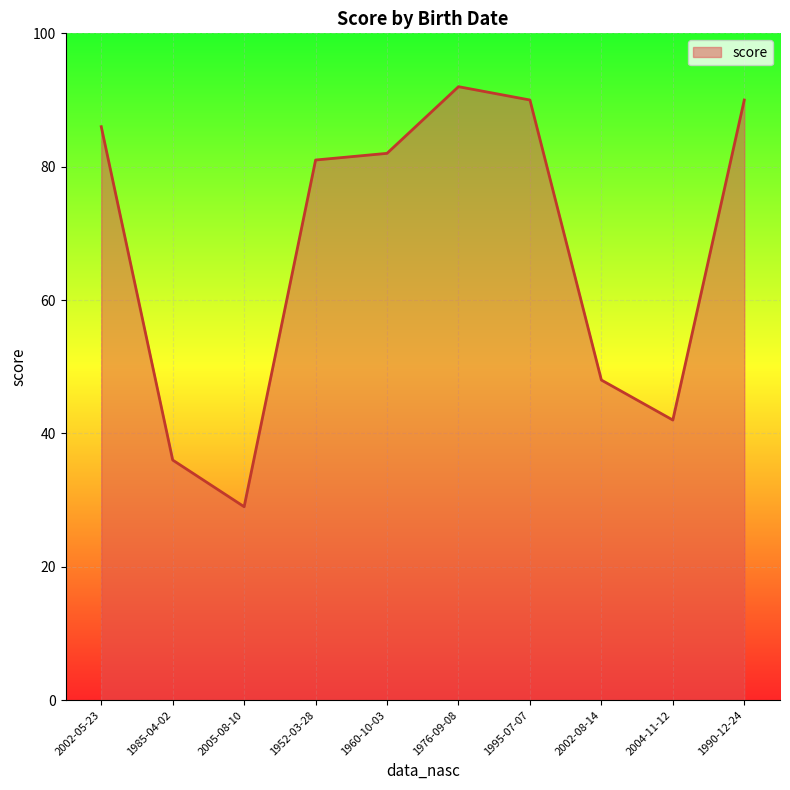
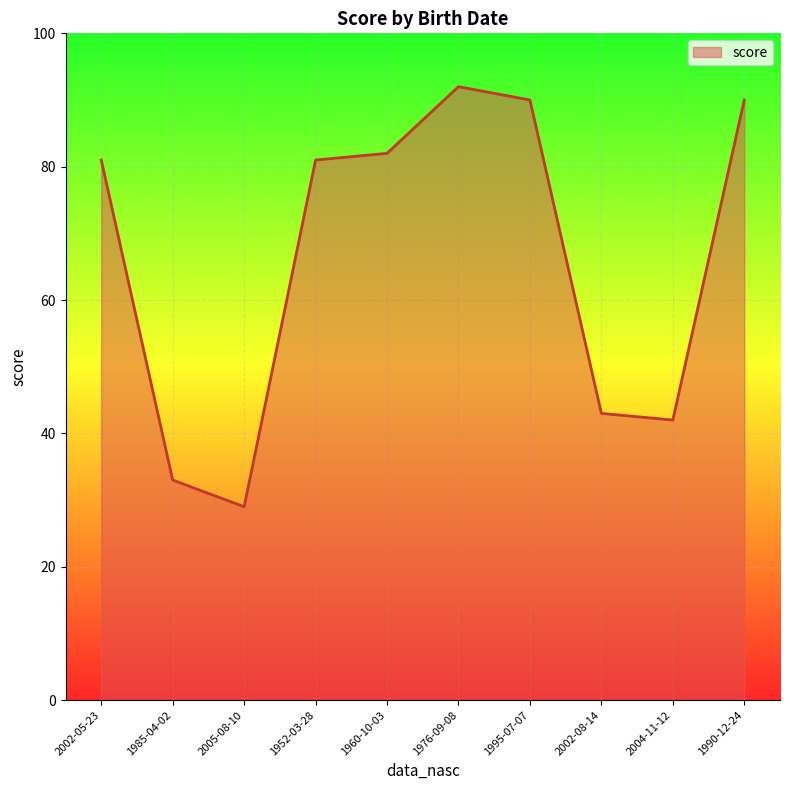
2002-05-23: 86 -> 81
1985-04-02: 36 -> 33
2002-08-14: 48 -> 43
